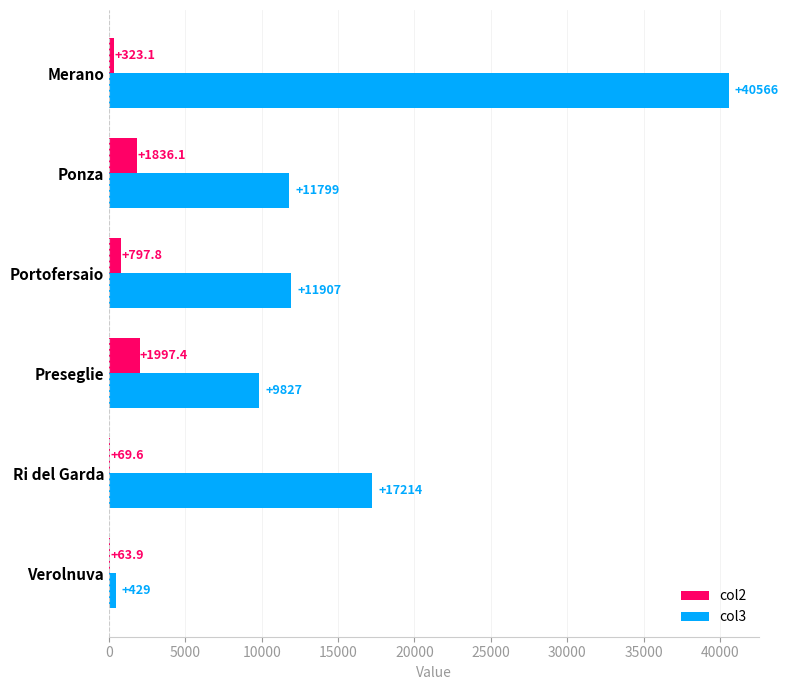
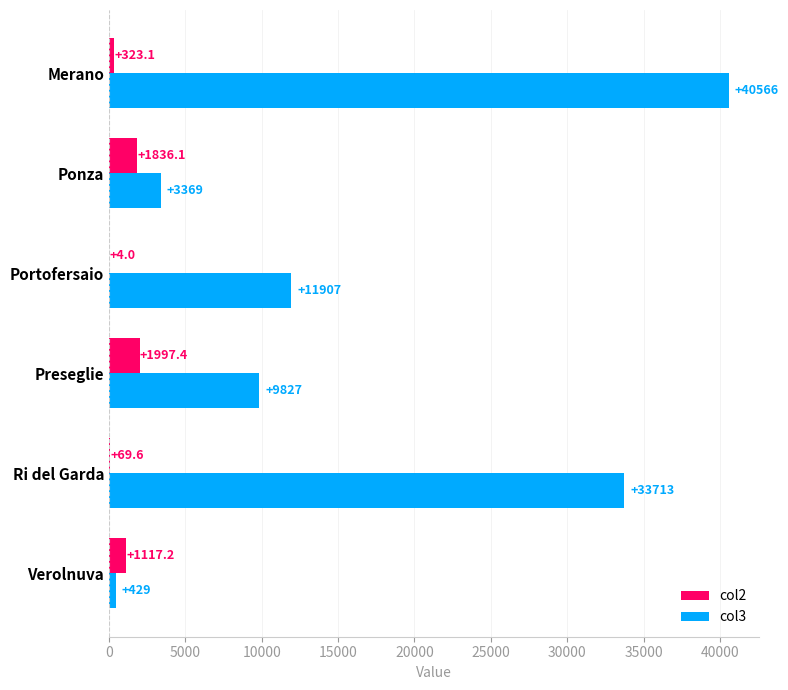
col3, Ponza: +11799 -> +3369
col2, Portofersaio: +797.8 -> +4.0
col3, Ri del Garda: +17214 -> +33713
col2, Verolnuva: +63.9 -> +1117.2
